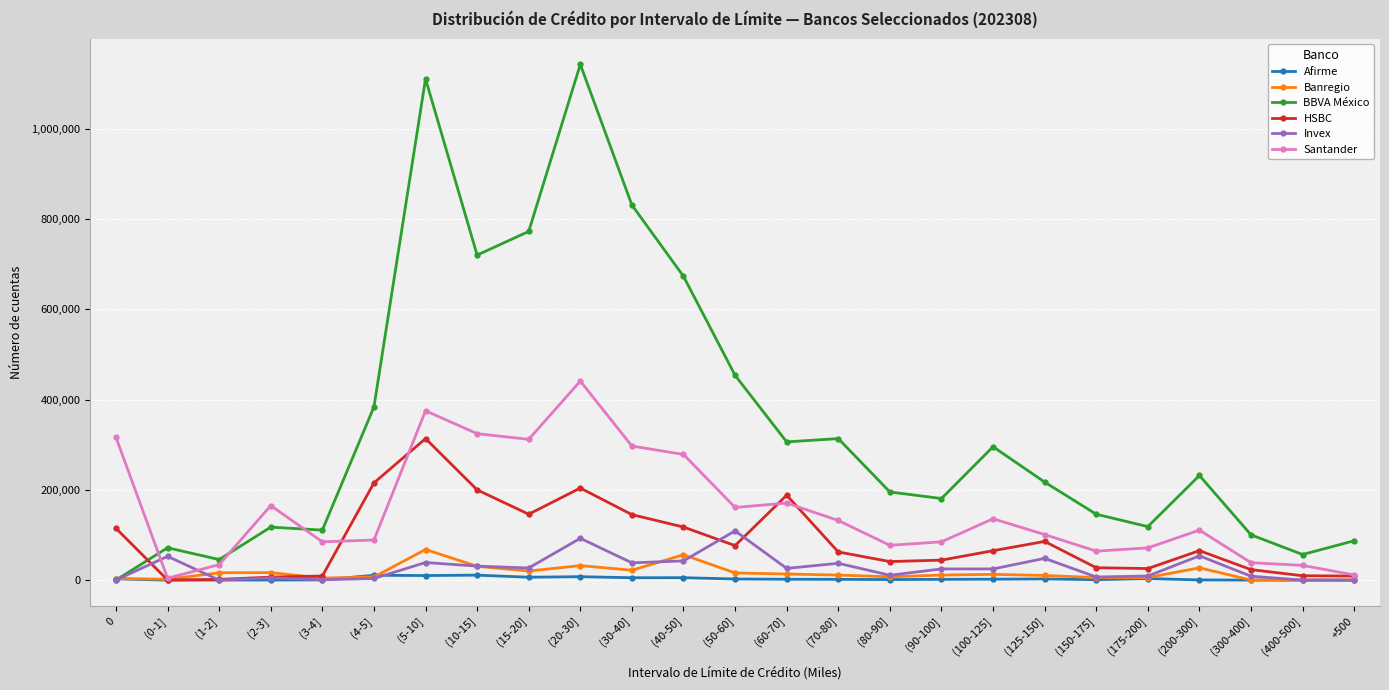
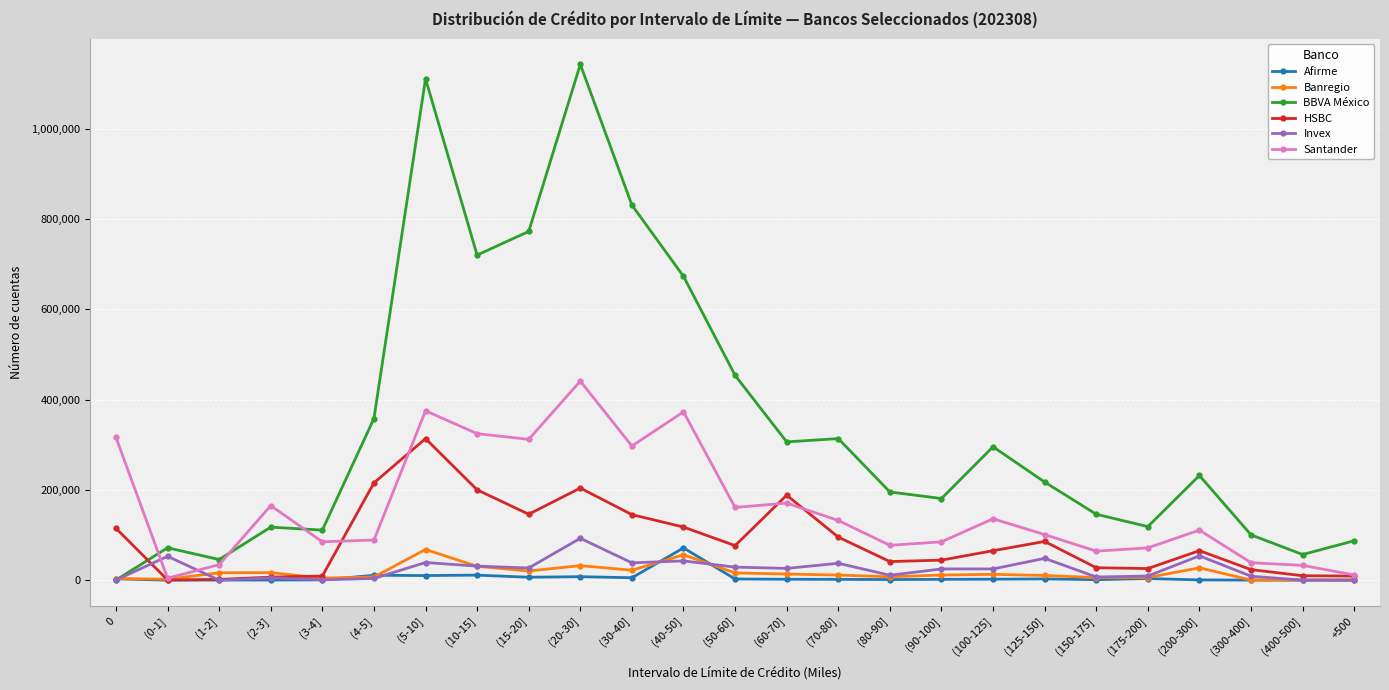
BBVA México, (4-5]: 380,000 -> 360,000
Afirme, (40-50]: 10,000 -> 70,000
Santander, (40-50]: 280,000 -> 370,000
Invex, (50-60]: 110,000 -> 30,000
HSBC, (70-80]: 60,000 -> 100,000
